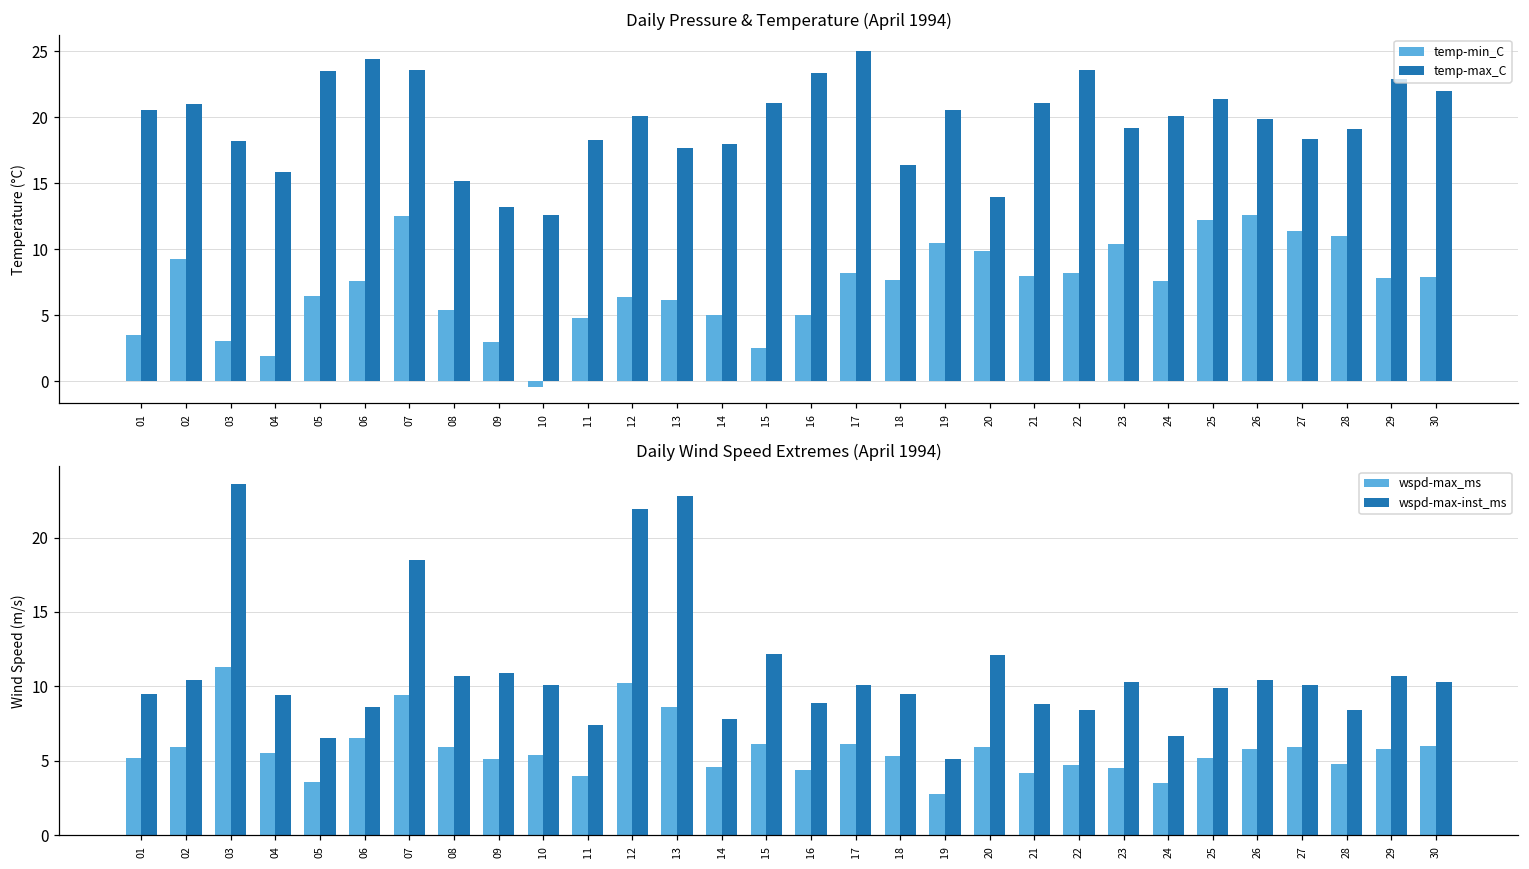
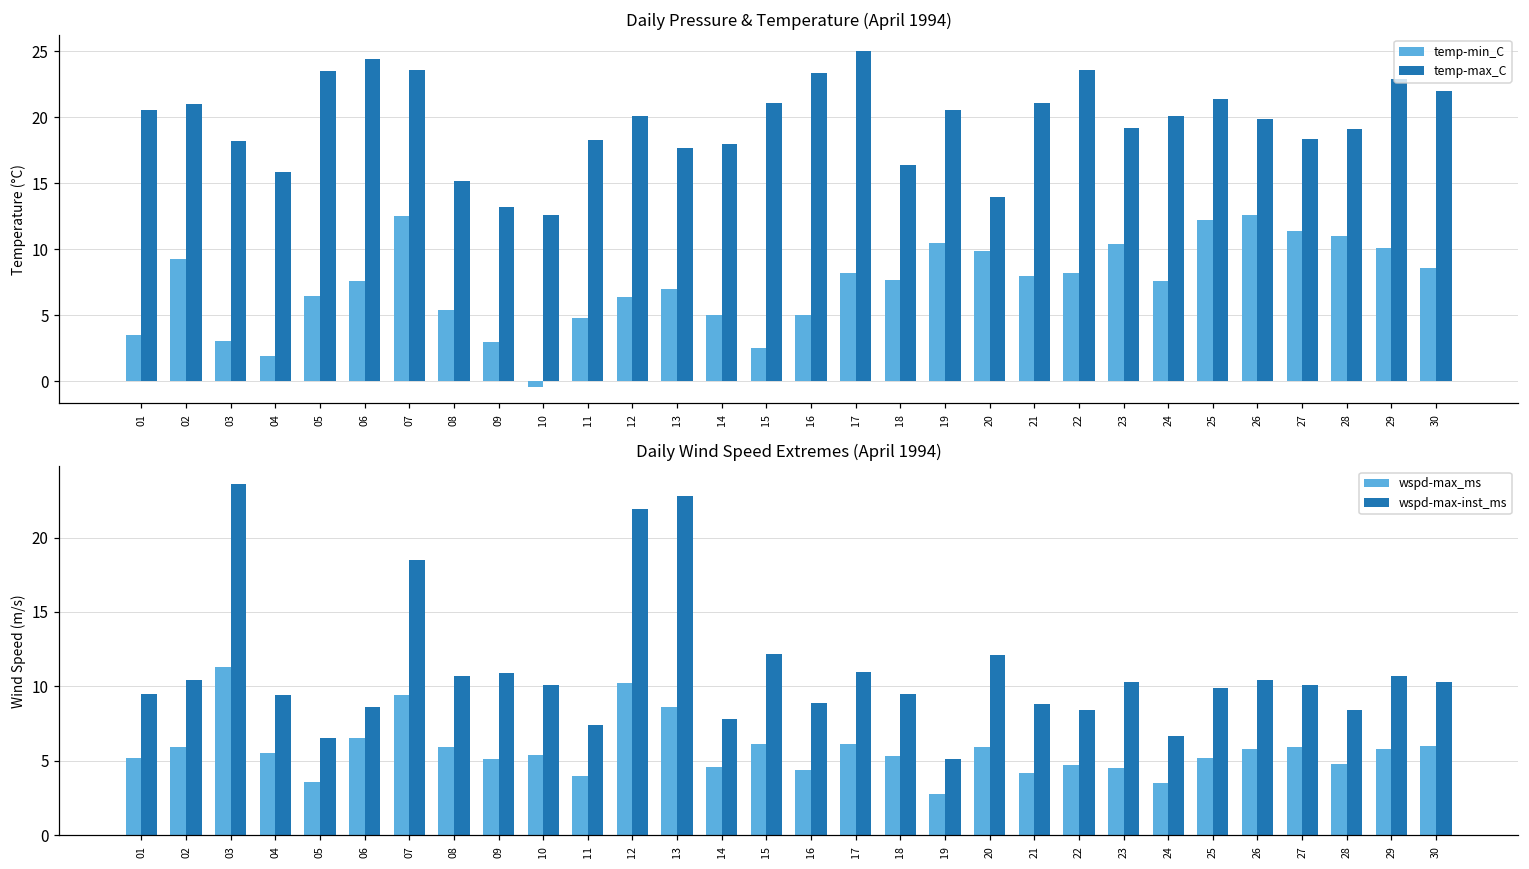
Daily Pressure & Temperature (April 1994), temp-min_C, 13: 6.2 -> 7.0
Daily Pressure & Temperature (April 1994), temp-min_C, 29: 7.8 -> 10.1
Daily Pressure & Temperature (April 1994), temp-min_C, 30: 7.9 -> 8.6
Daily Wind Speed Extremes (April 1994), wspd-max-inst_ms, 17: 10.1 -> 11.0
